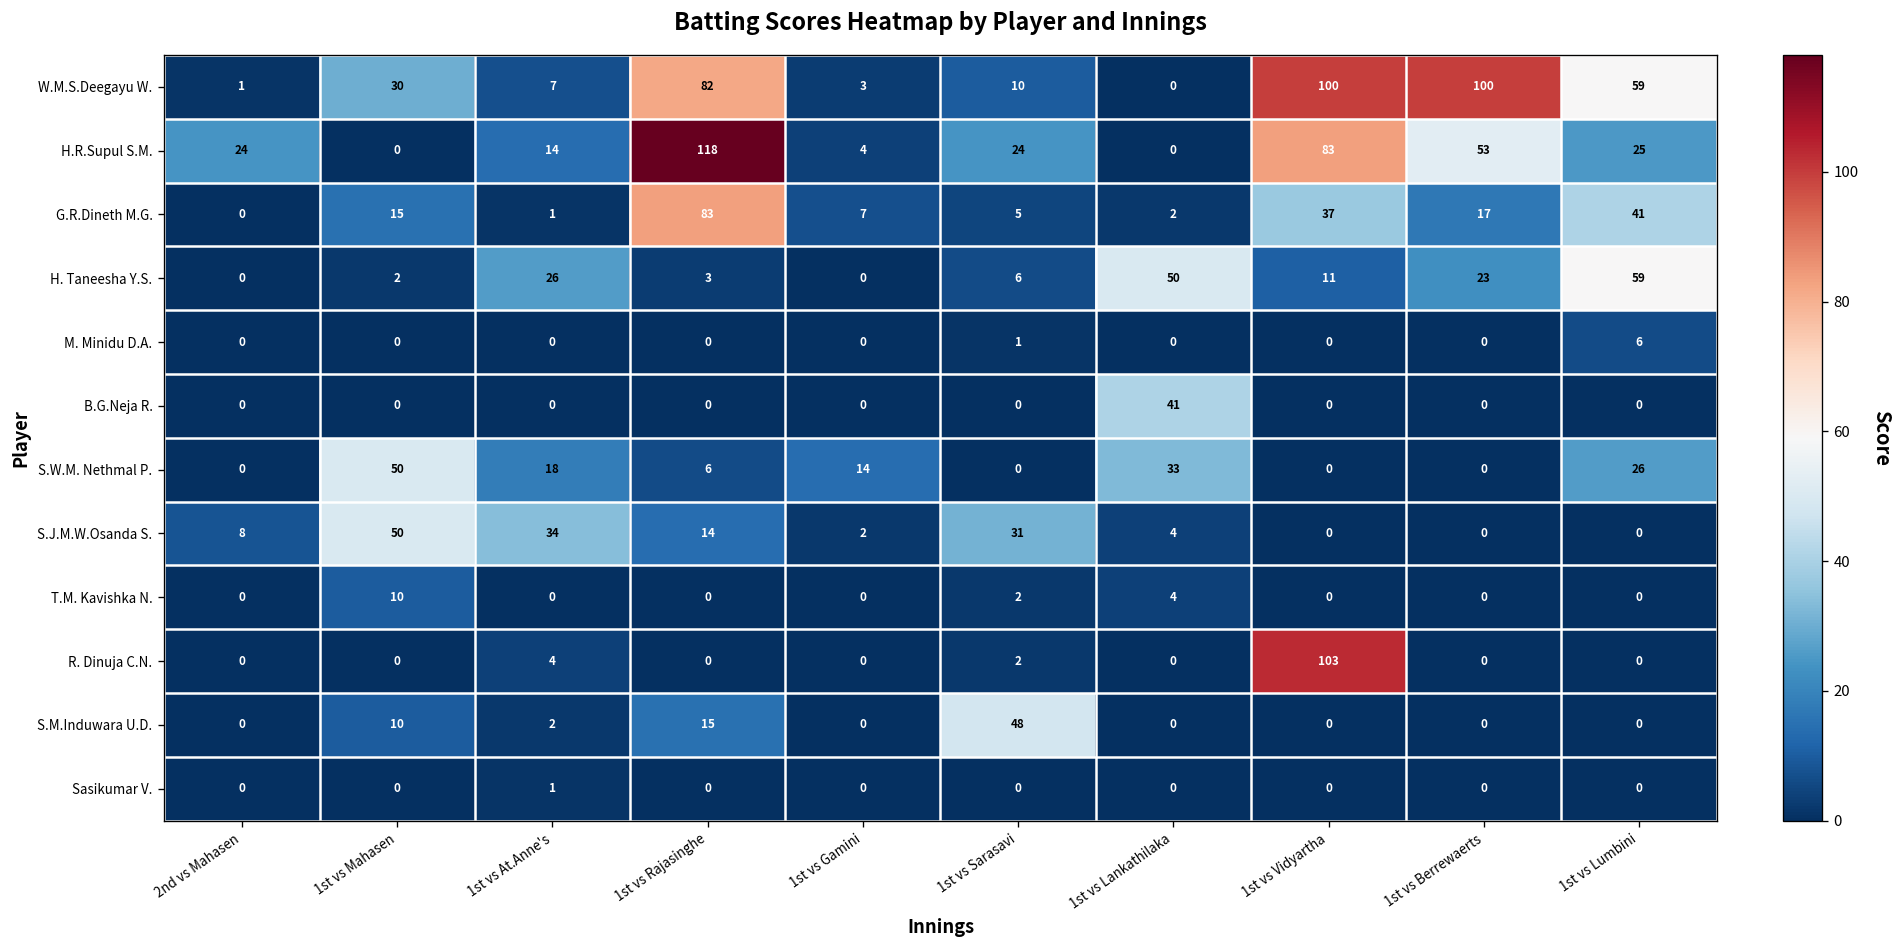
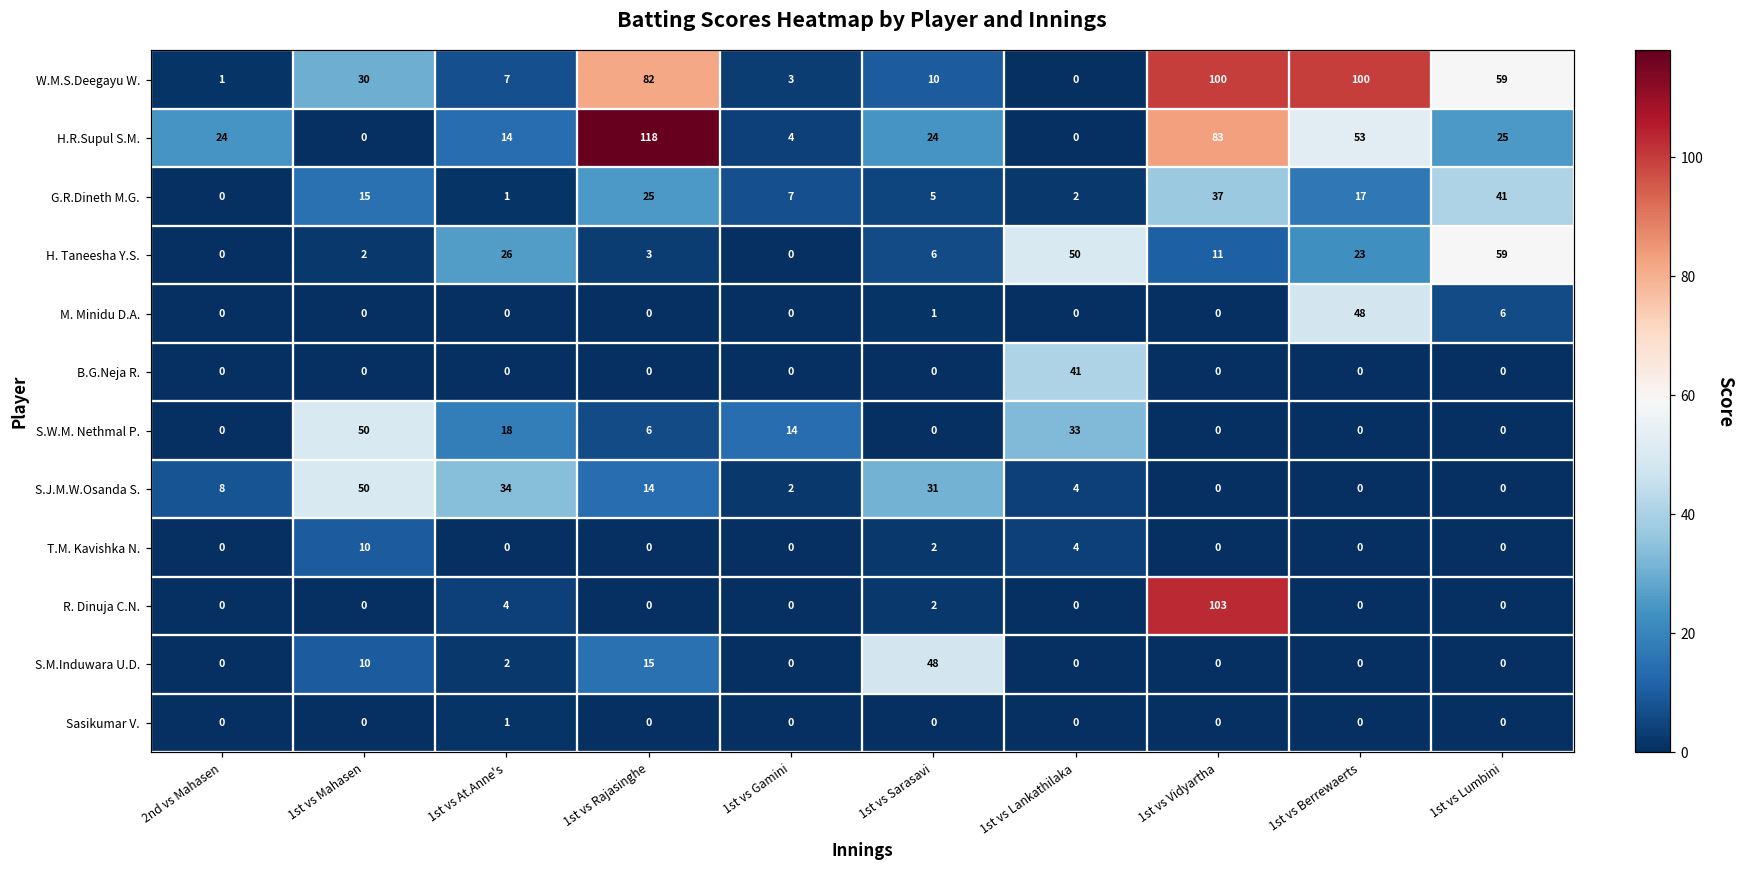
G.R.Dineth M.G., 1st vs Rajasinghe: 83 -> 25
M. Minidu D.A., 1st vs Berrewaerts: 0 -> 48
S.W.M. Nethmal P., 1st vs Lumbini: 26 -> 0
